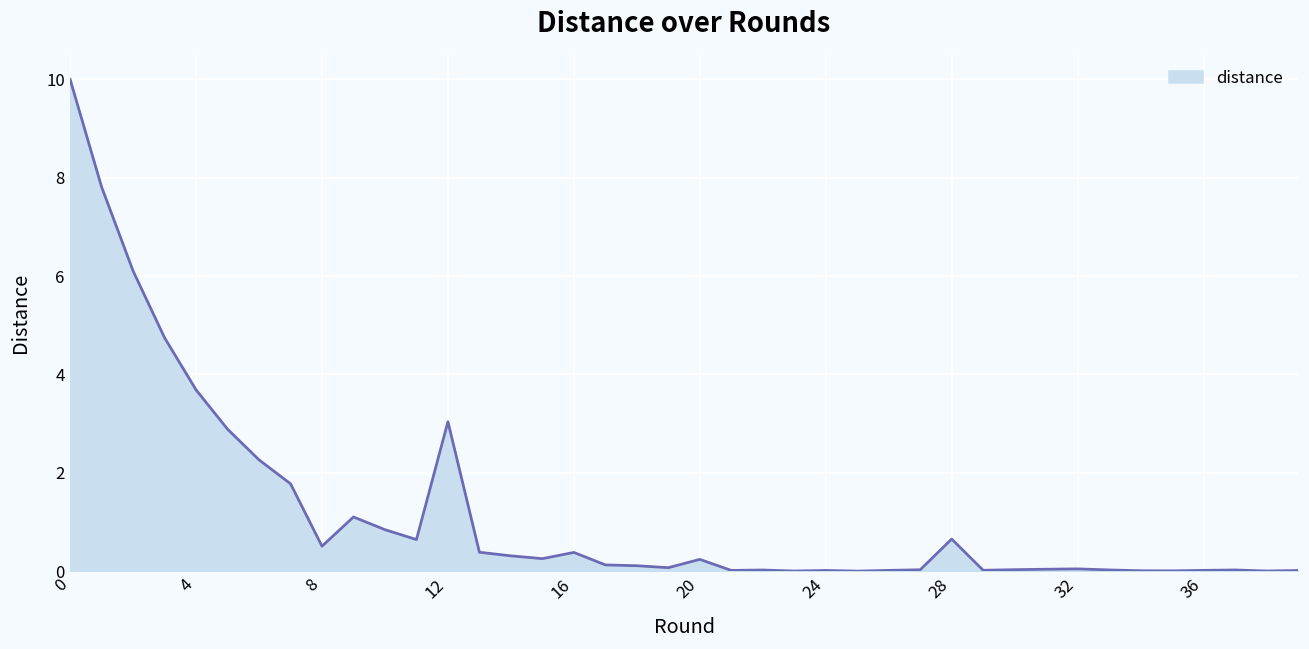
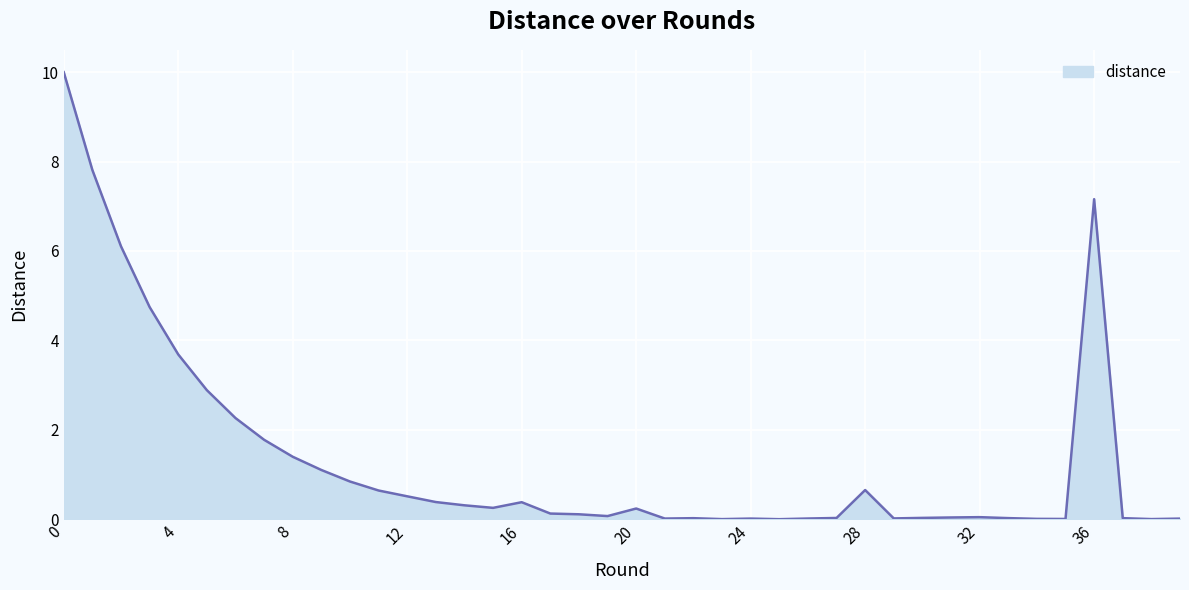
8: 0.5 -> 1.4
12: 3.0 -> 0.5
36: 0.0 -> 7.2
